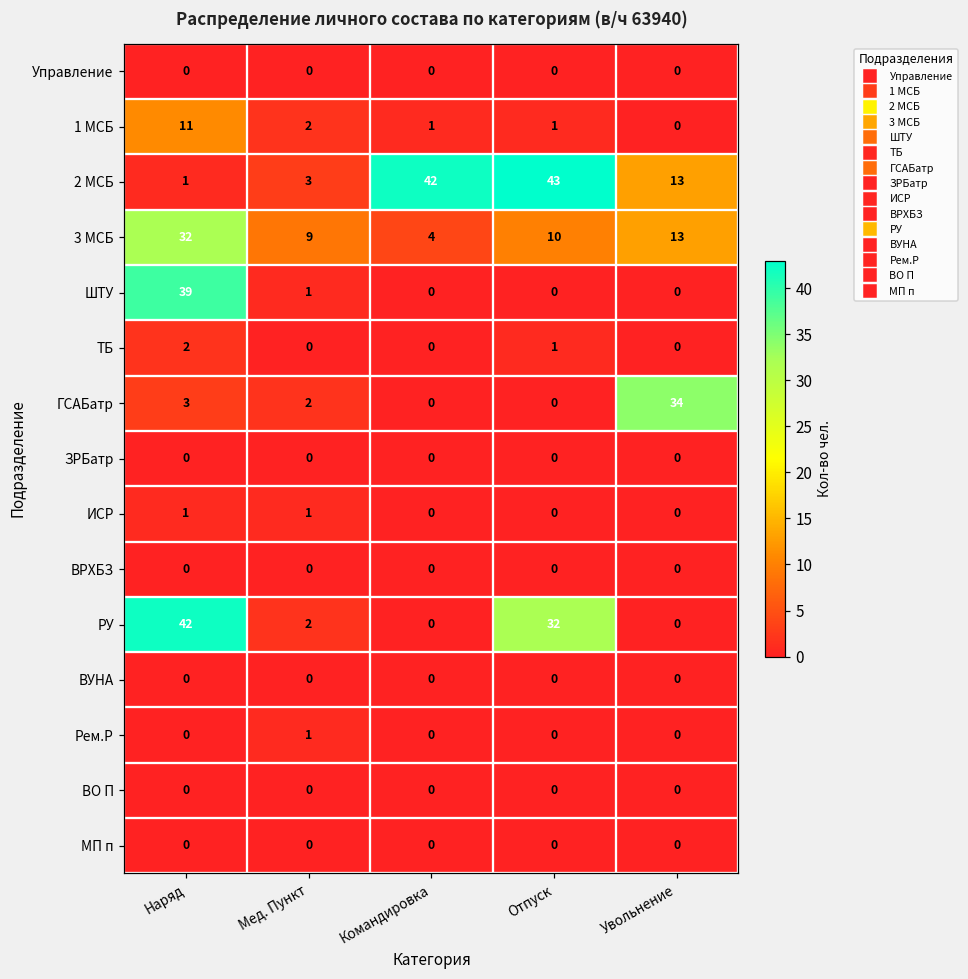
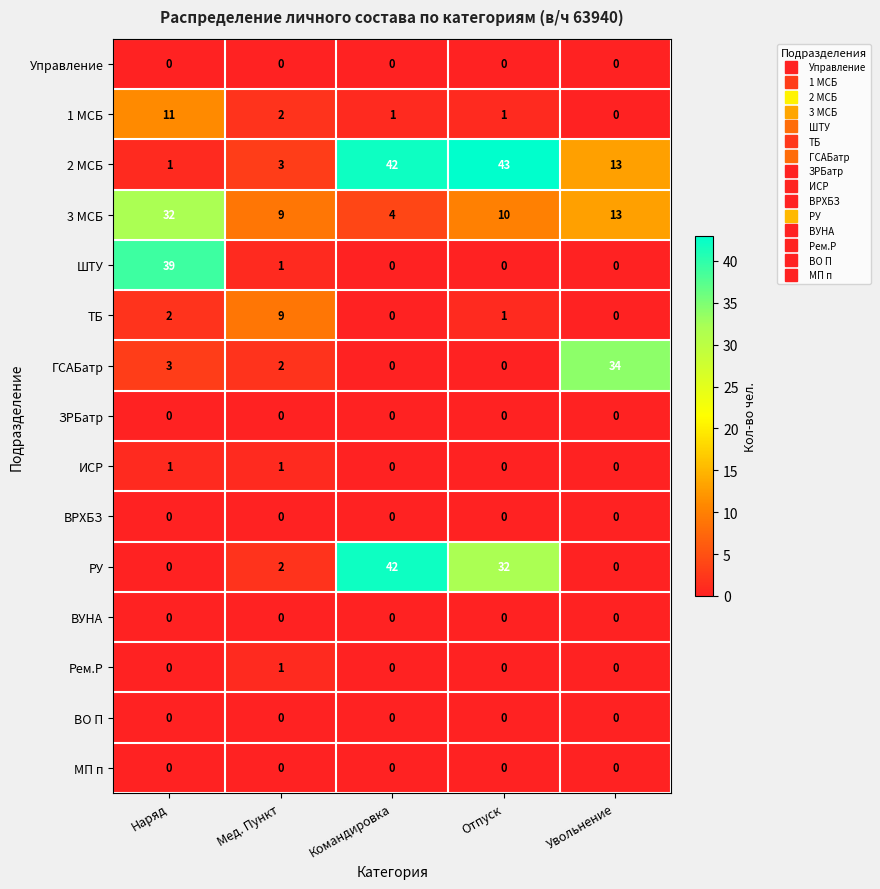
ТБ, Мед. Пункт: 0 -> 9
РУ, Наряд: 42 -> 0
РУ, Командировка: 0 -> 42
